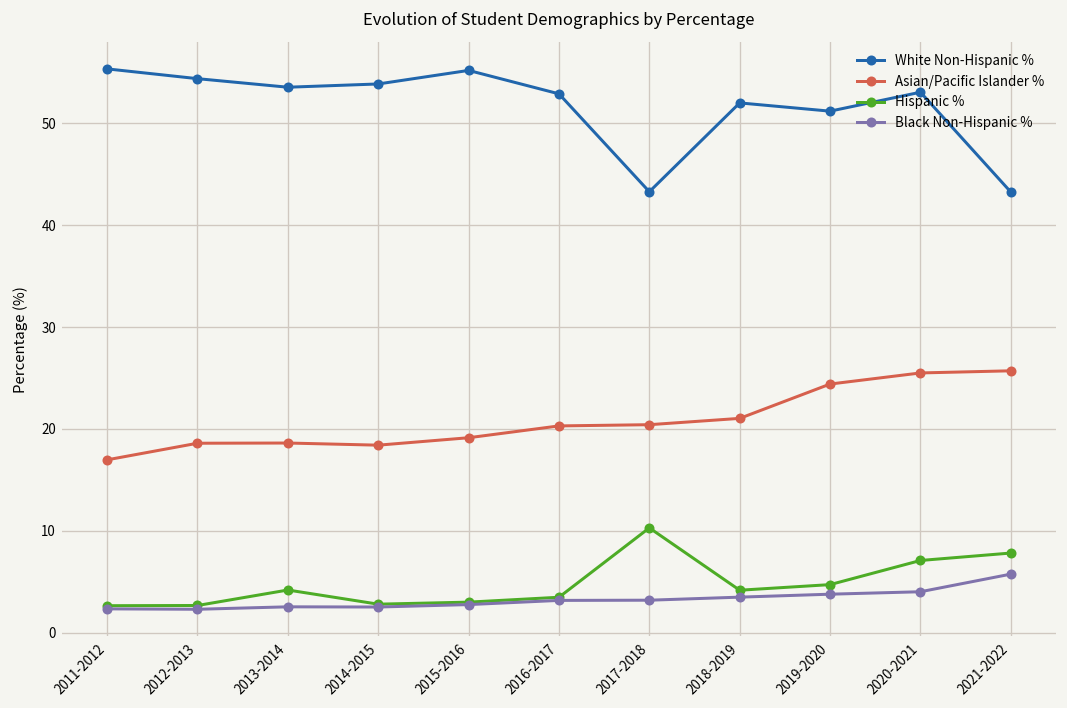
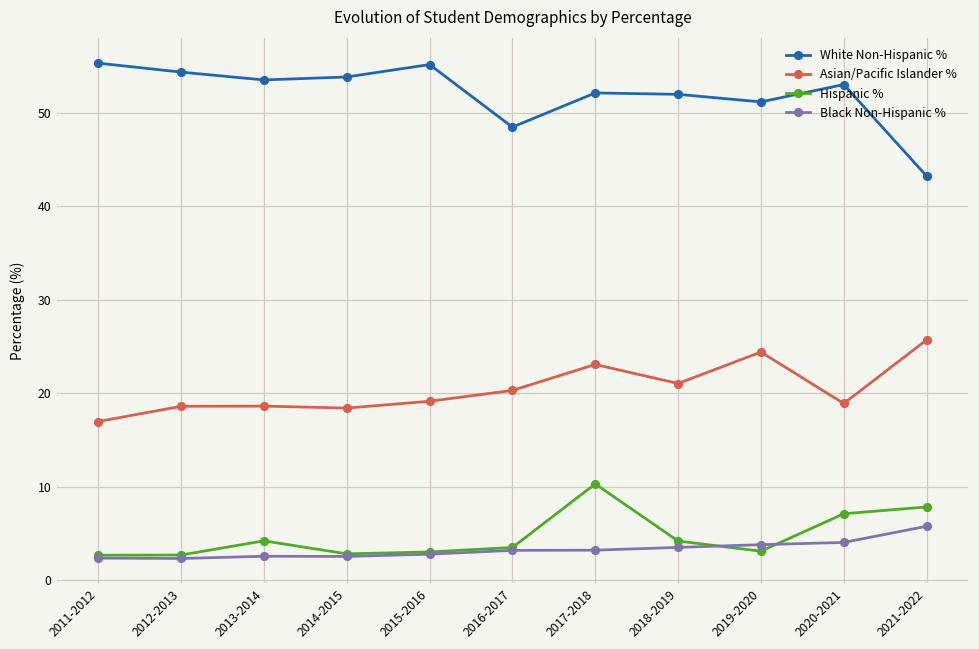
White Non-Hispanic %, 2016-2017: 53 -> 49
White Non-Hispanic %, 2017-2018: 43 -> 52
Asian/Pacific Islander %, 2017-2018: 20 -> 23
Hispanic %, 2019-2020: 5 -> 3
Asian/Pacific Islander %, 2020-2021: 26 -> 19
